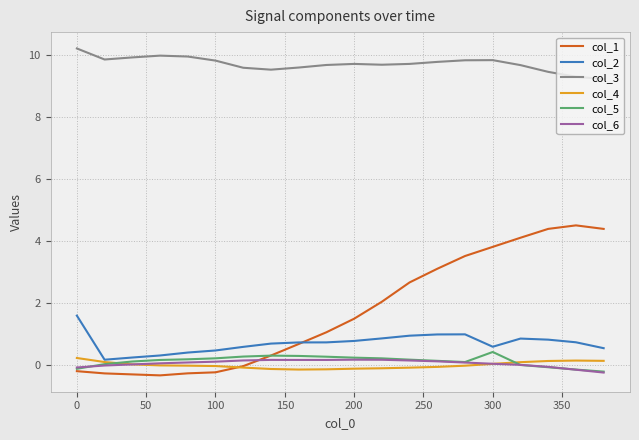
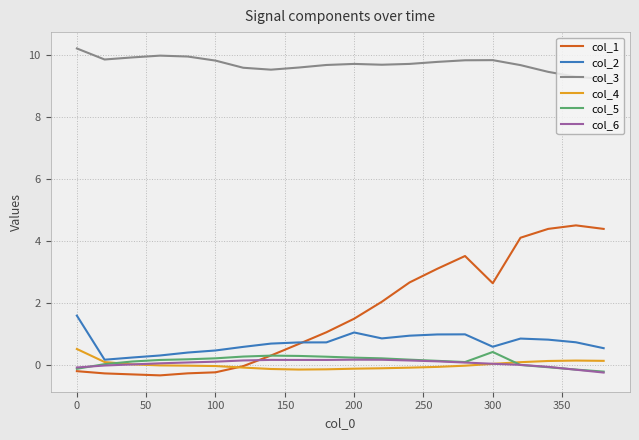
col_4, 0: 0.2 -> 0.5
col_2, 200: 0.8 -> 1.1
col_1, 300: 3.8 -> 2.6
